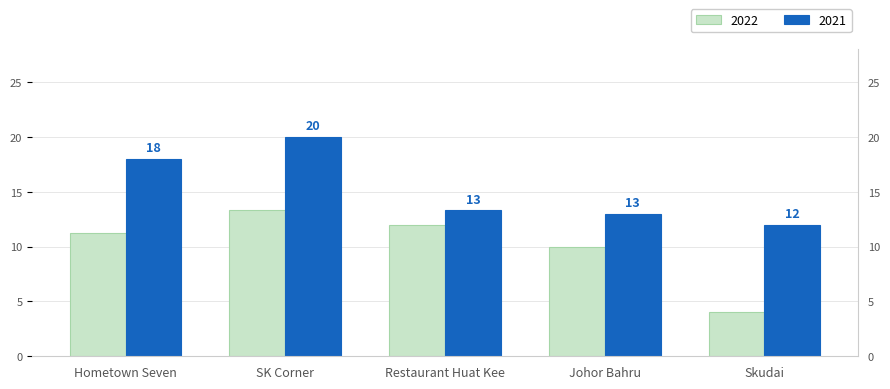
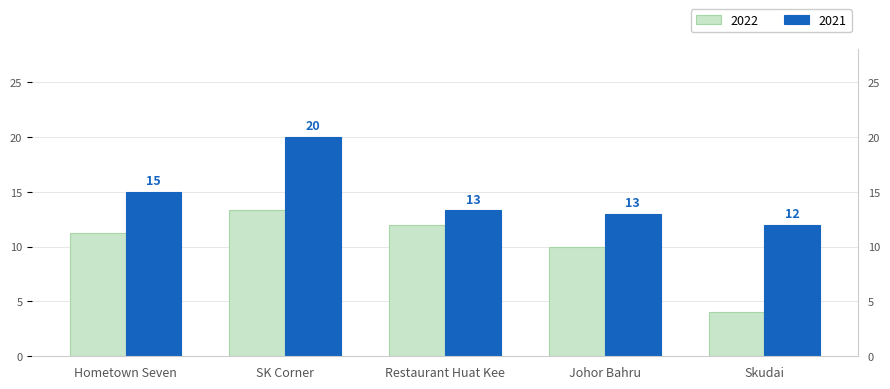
2021, Hometown Seven: 18 -> 15
